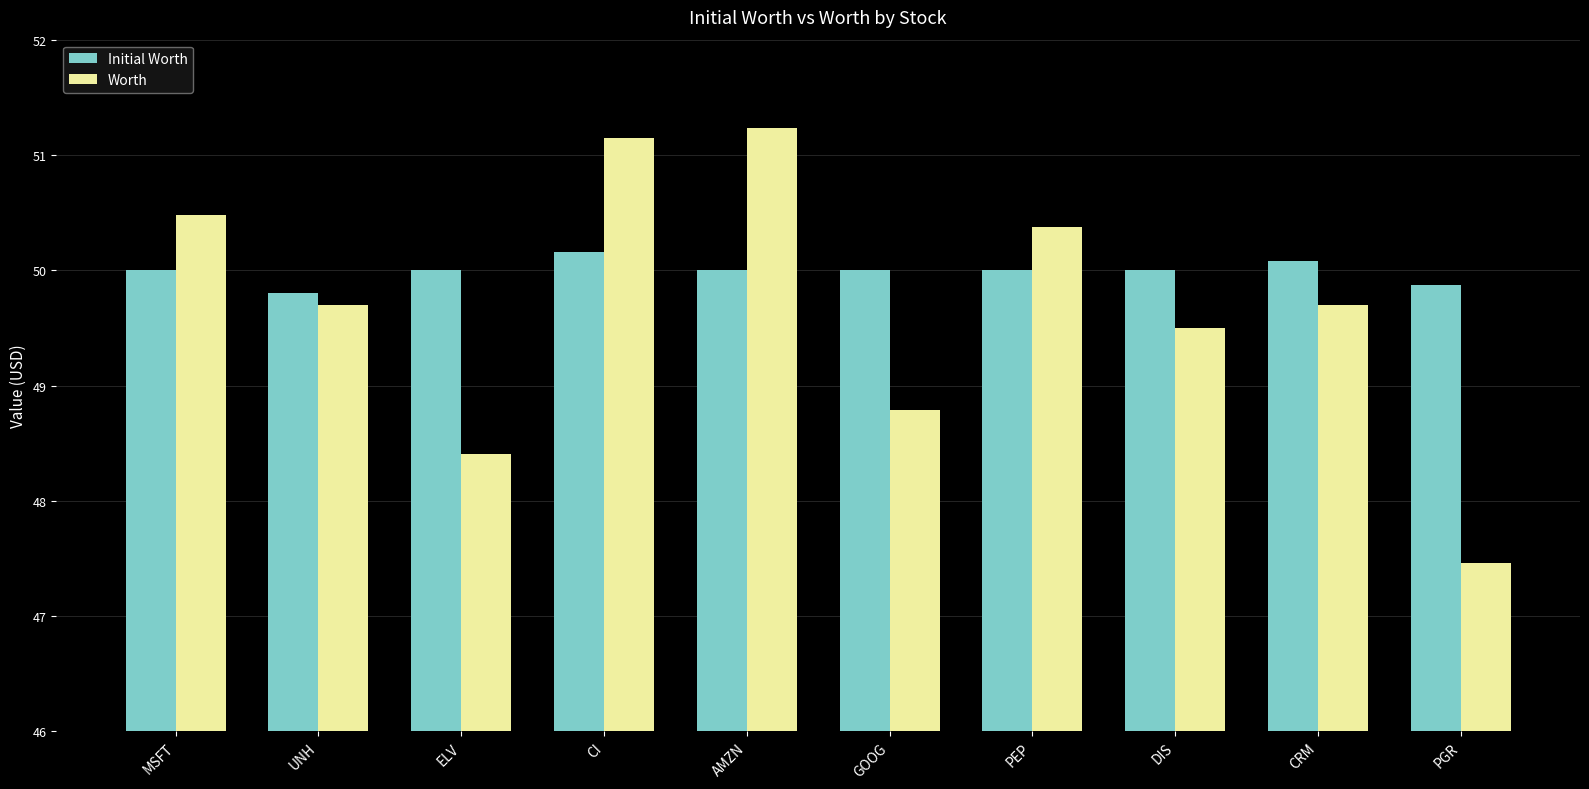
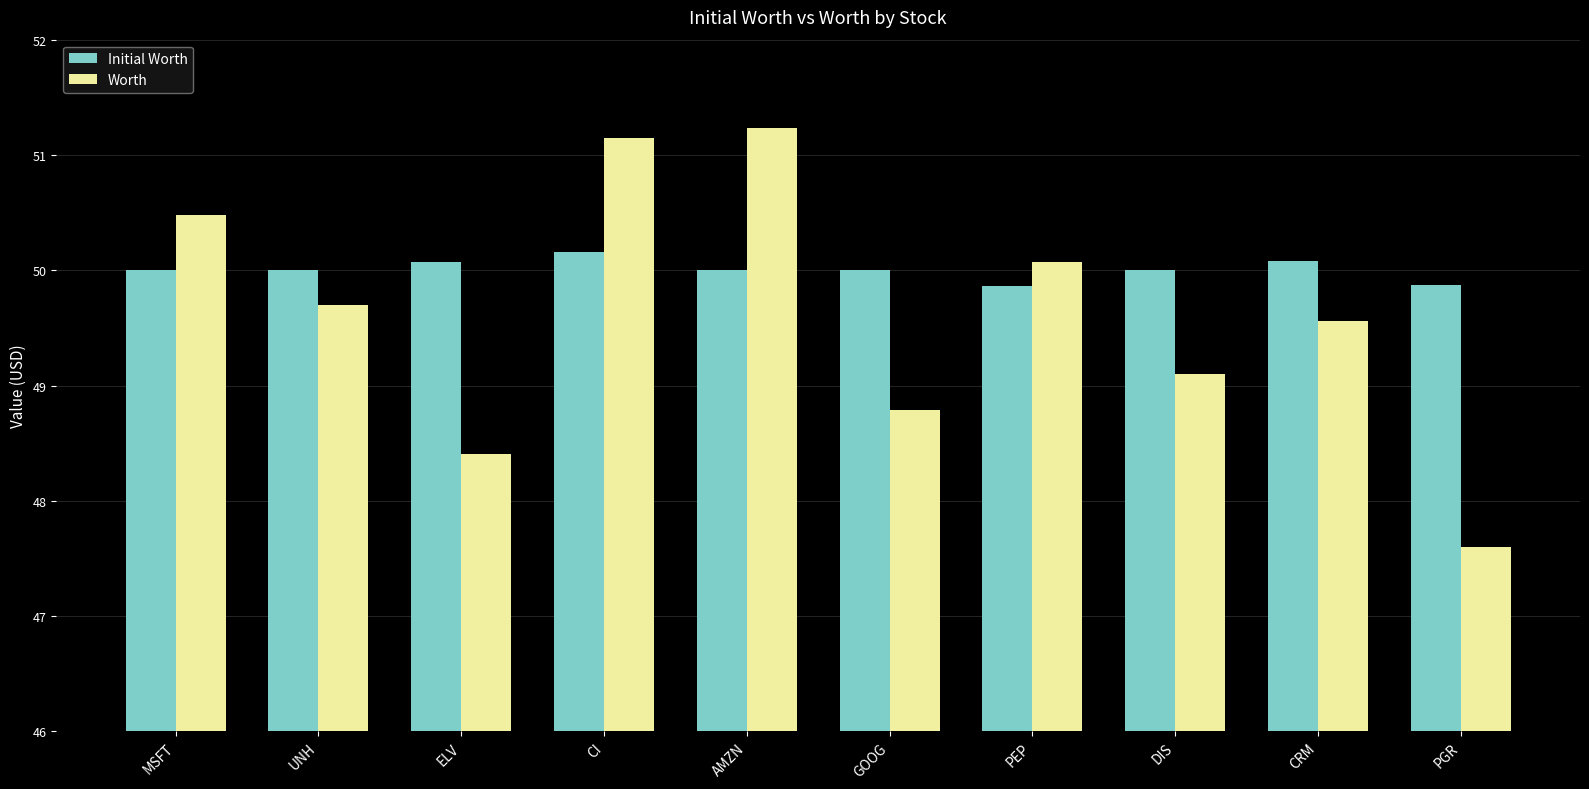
Initial Worth, UNH: 49.80 -> 50.00
Initial Worth, ELV: 50.00 -> 50.07
Initial Worth, PEP: 50.00 -> 49.86
Worth, PEP: 50.38 -> 50.07
Worth, DIS: 49.50 -> 49.10
Worth, CRM: 49.70 -> 49.56
Worth, PGR: 47.46 -> 47.60
